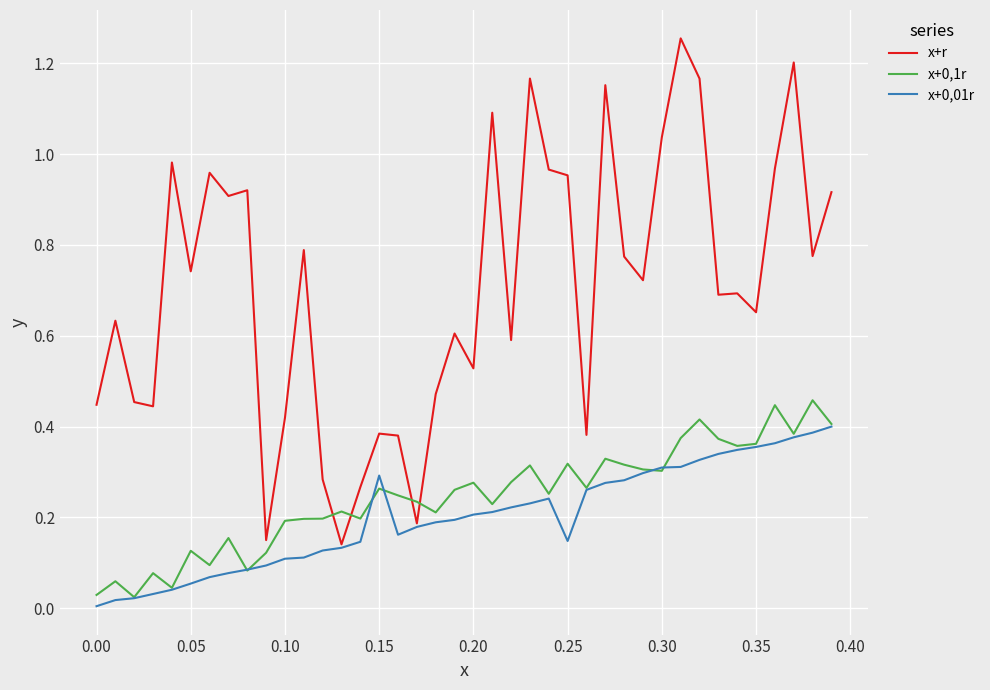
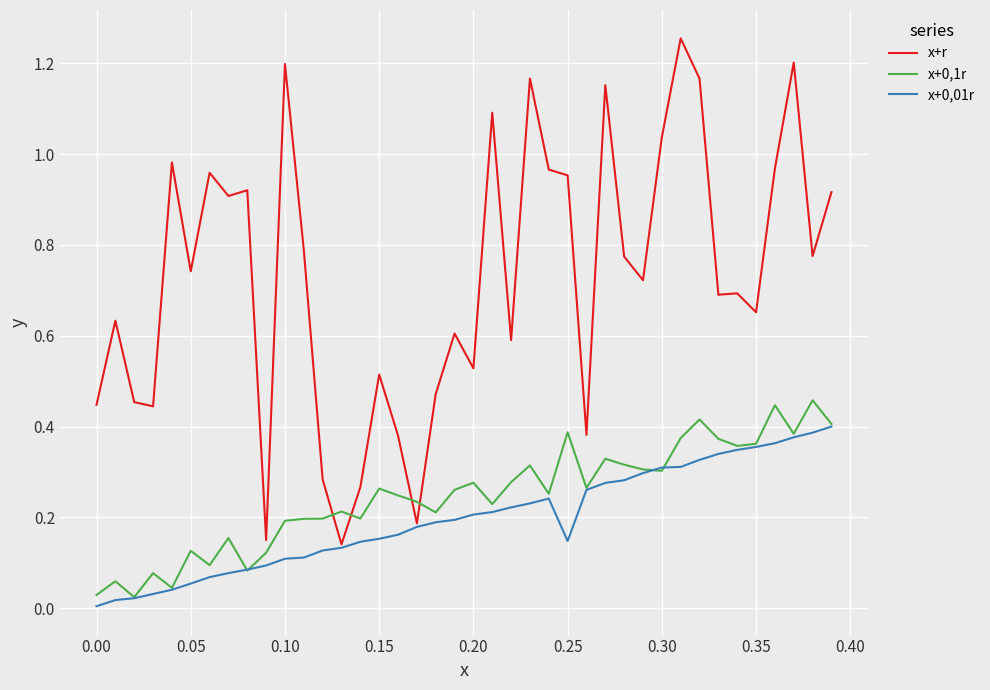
x+r, 0.10: 0.42 -> 1.20
x+r, 0.15: 0.38 -> 0.51
x+0,01r, 0.15: 0.29 -> 0.15
x+0,1r, 0.25: 0.32 -> 0.39
